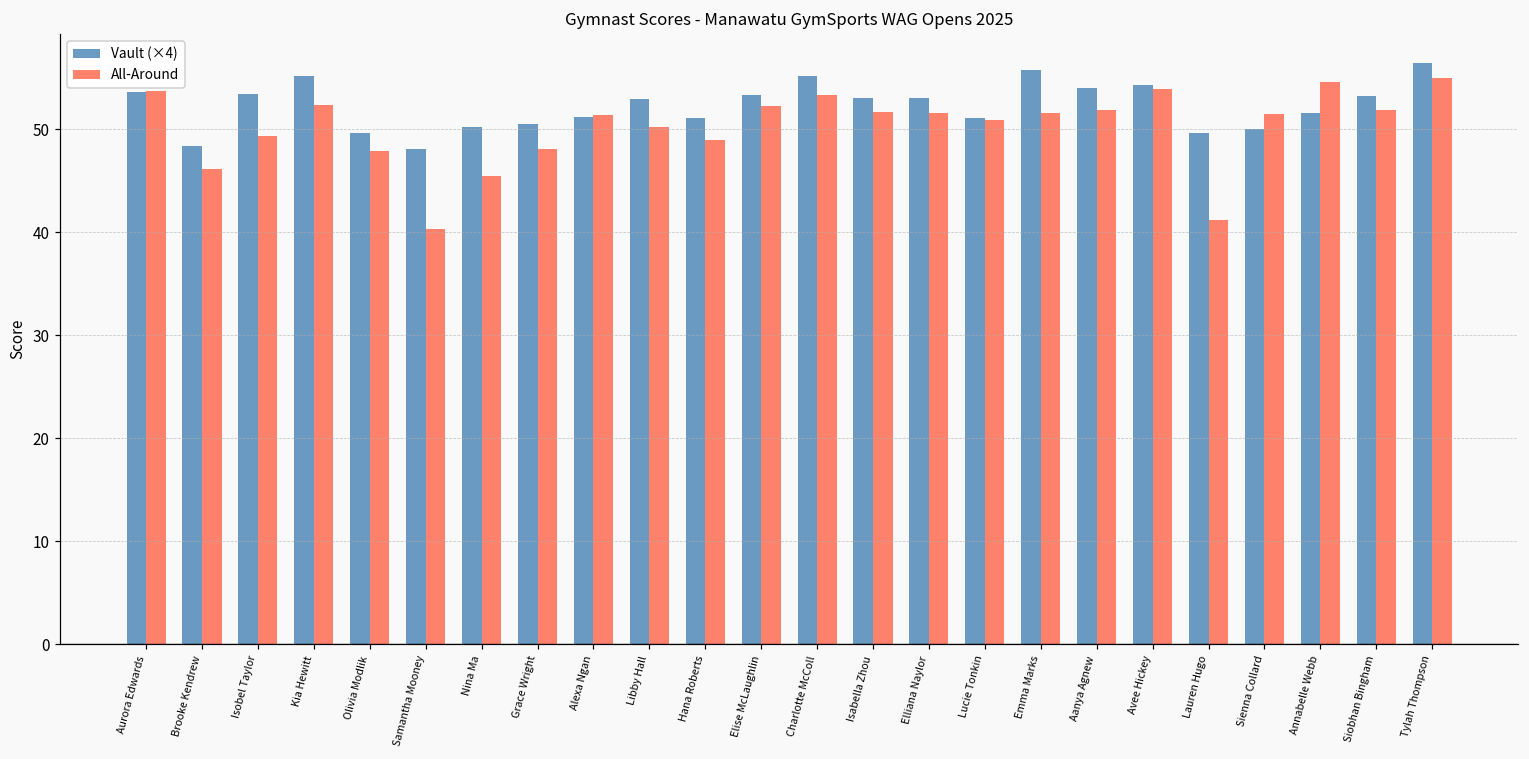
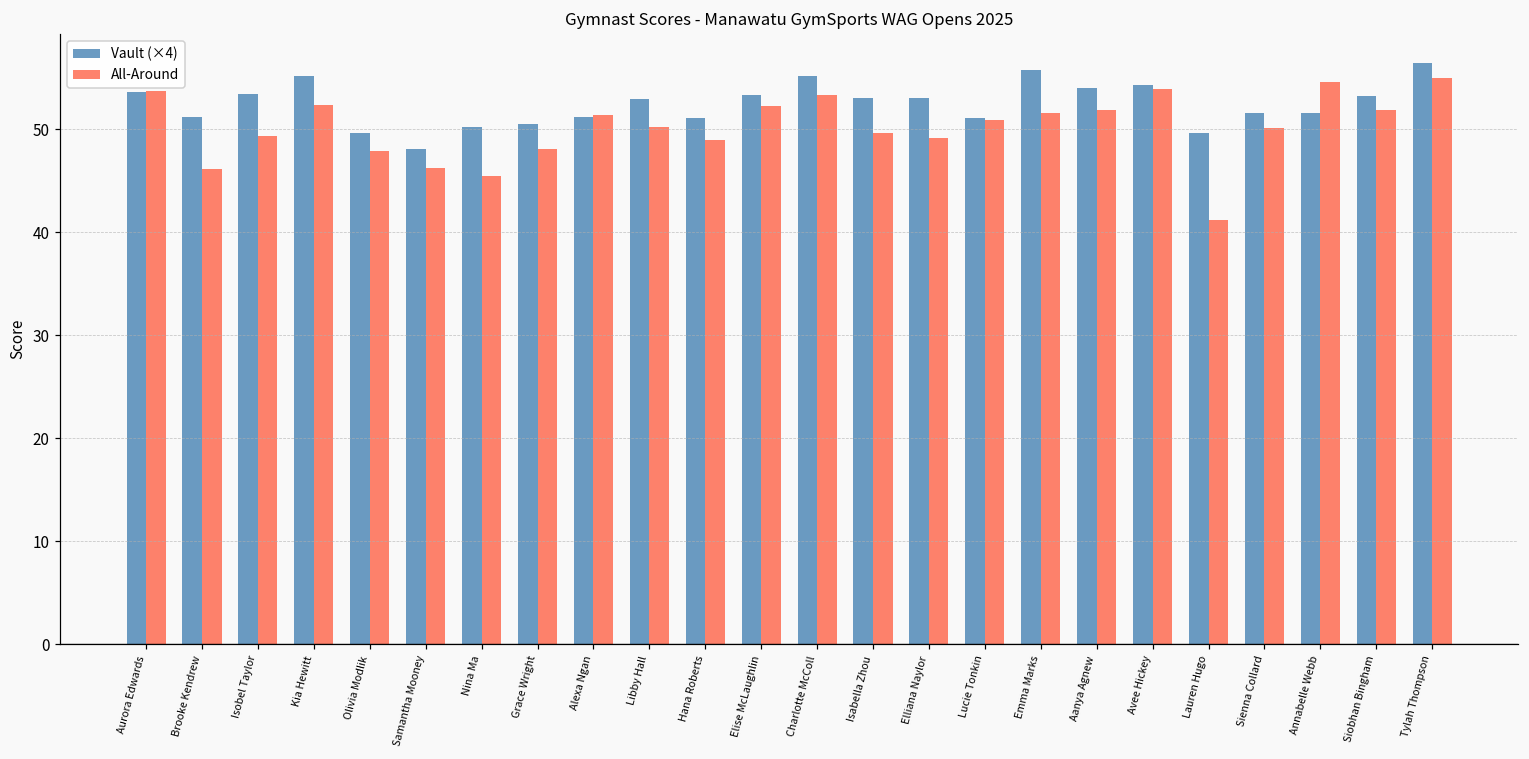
Vault (×4), Brooke Kendrew: 48 -> 51
All-Around, Samantha Mooney: 40 -> 46
All-Around, Isabella Zhou: 52 -> 50
All-Around, Elliana Naylor: 52 -> 49
Vault (×4), Sienna Collard: 50 -> 52
All-Around, Sienna Collard: 51 -> 50
